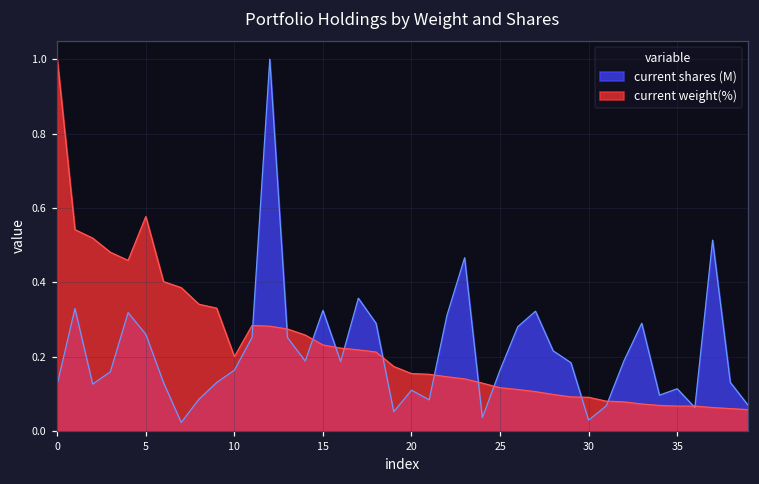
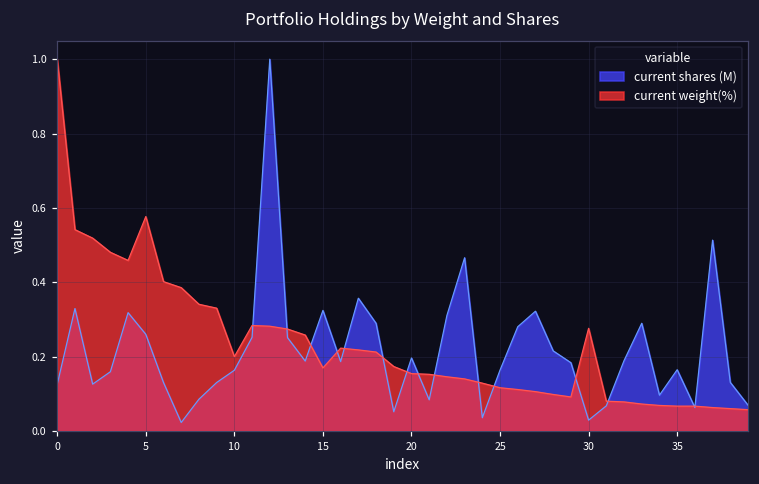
current weight(%), 15: 0.23 -> 0.17
current shares (M), 20: 0.11 -> 0.20
current weight(%), 30: 0.09 -> 0.28
current shares (M), 35: 0.11 -> 0.16
